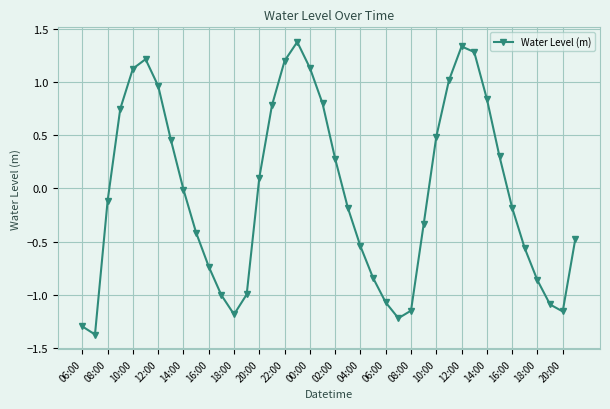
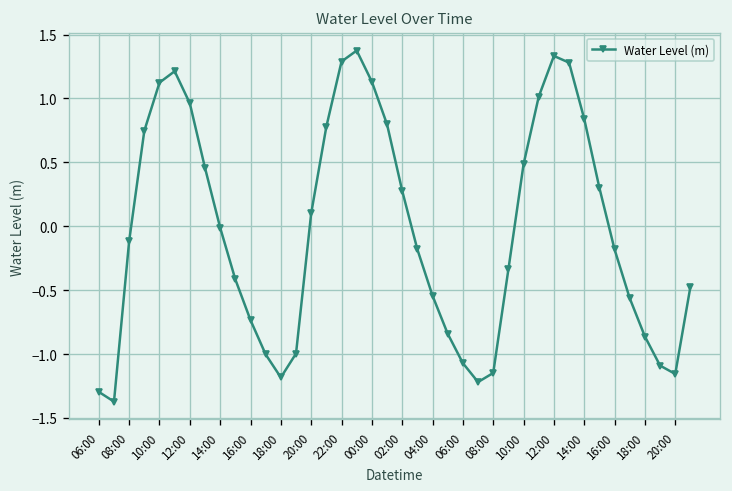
22:00: 1.20 -> 1.29
